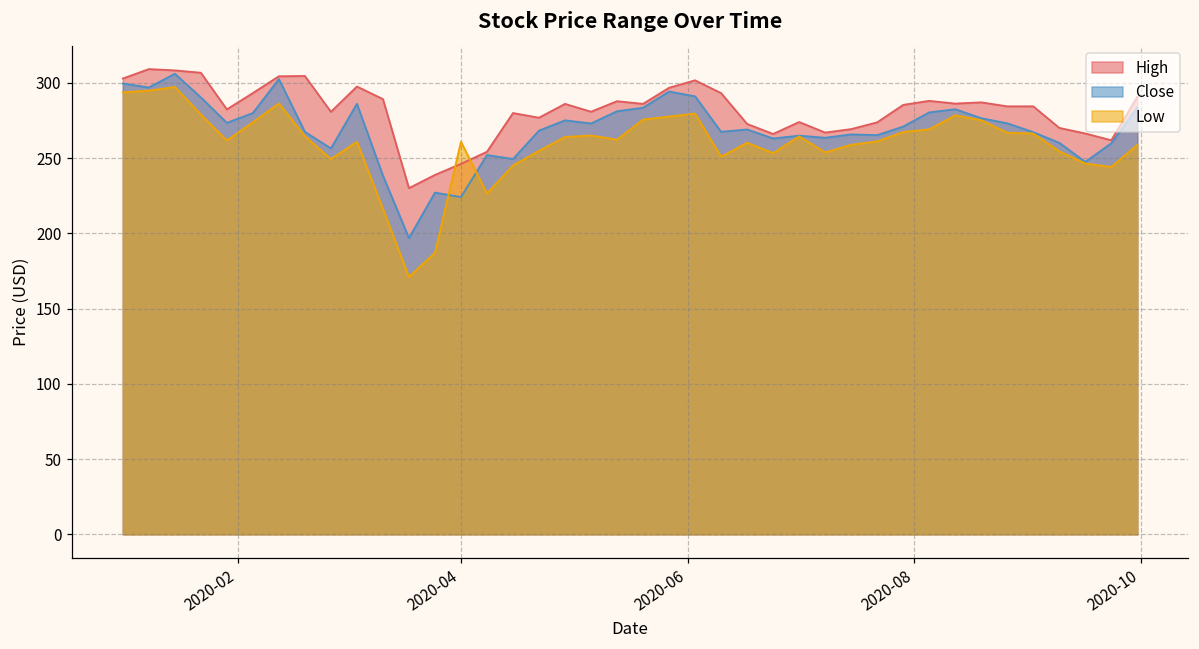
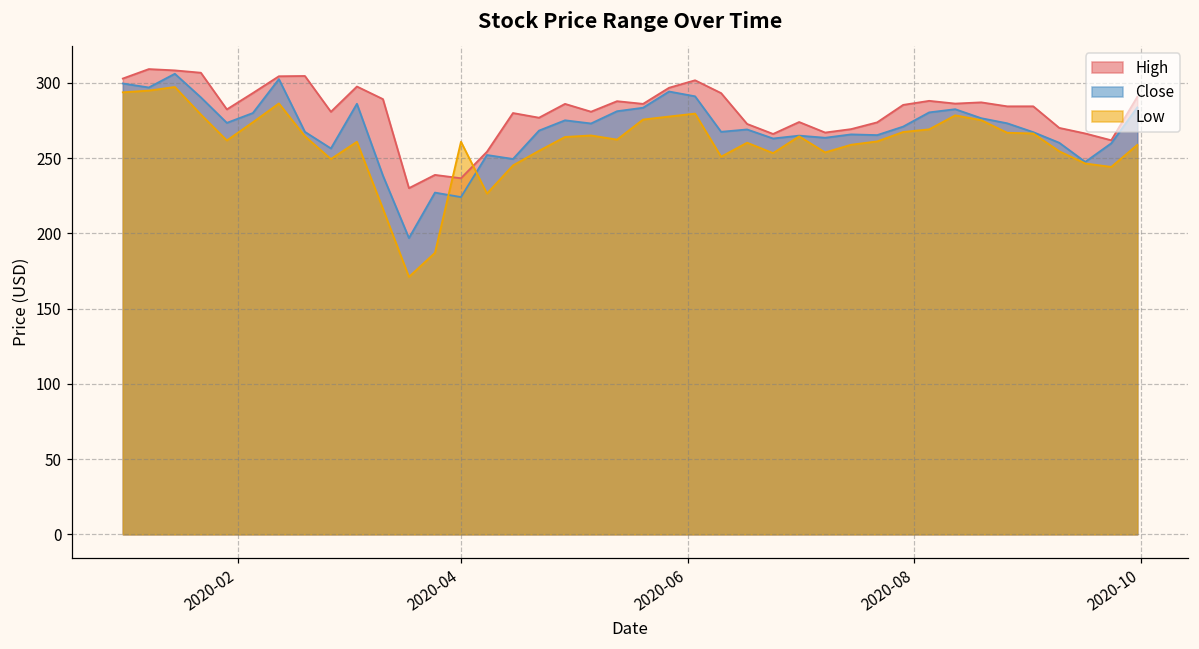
High, 2020-04: 246 -> 237
